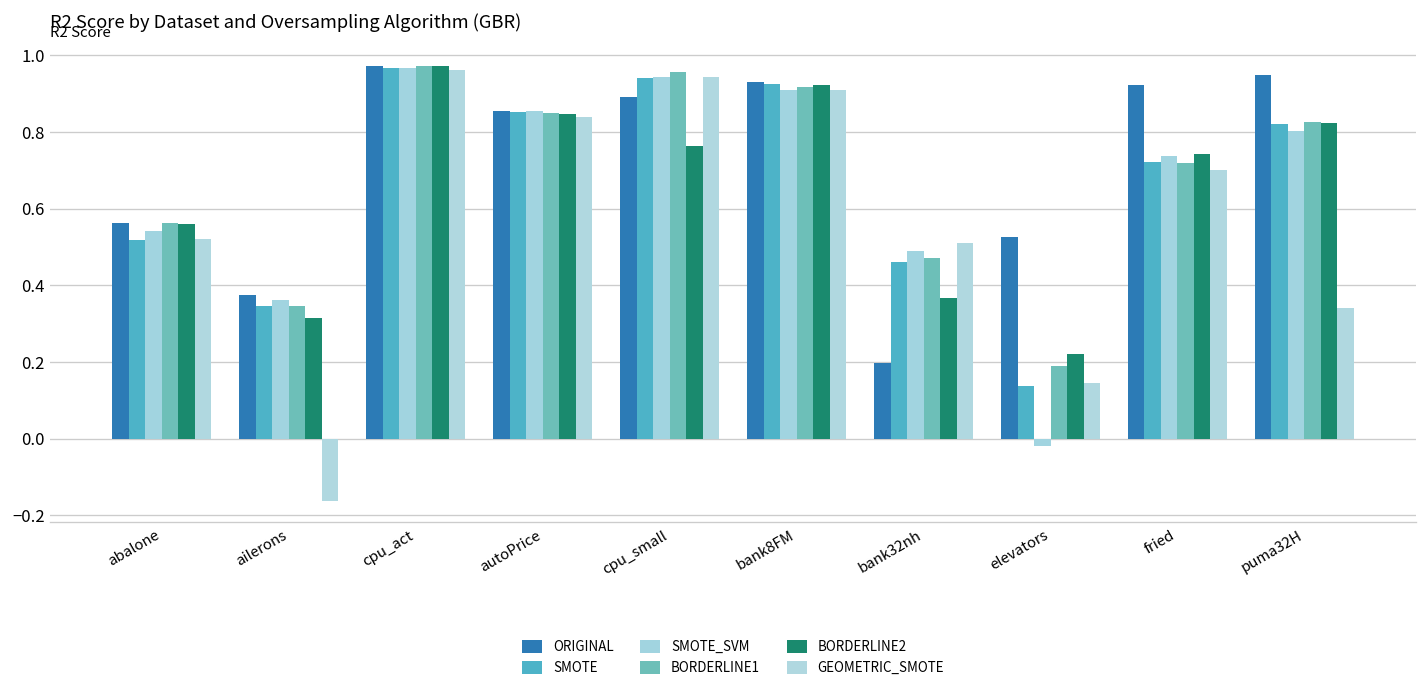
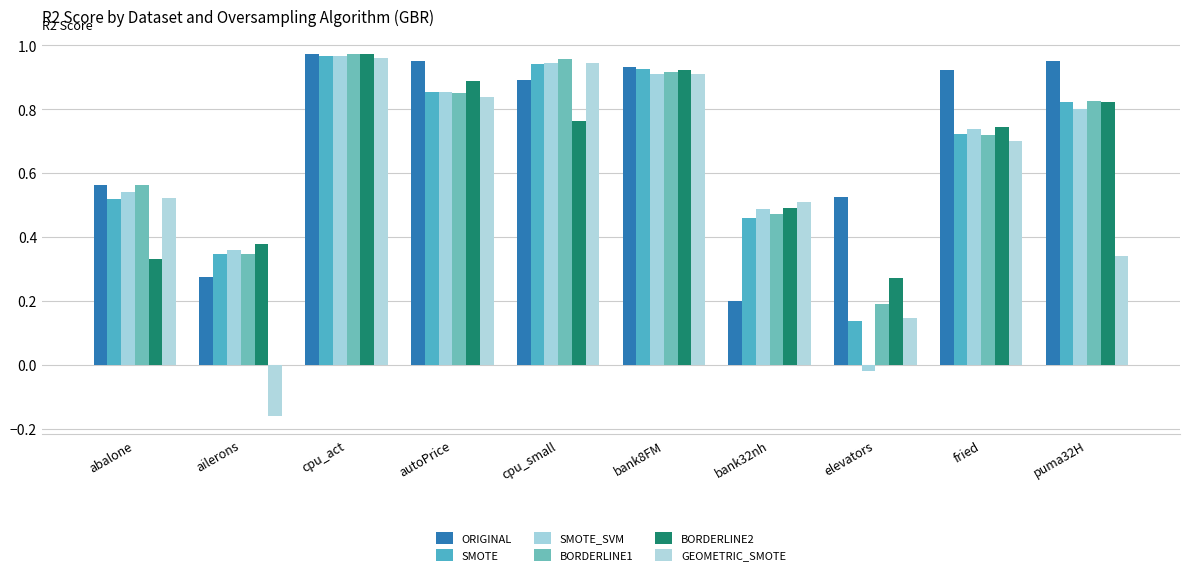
BORDERLINE2, abalone: 0.56 -> 0.33
ORIGINAL, ailerons: 0.37 -> 0.27
BORDERLINE2, ailerons: 0.31 -> 0.38
ORIGINAL, autoPrice: 0.85 -> 0.95
BORDERLINE2, autoPrice: 0.85 -> 0.89
BORDERLINE2, bank32nh: 0.37 -> 0.49
BORDERLINE2, elevators: 0.22 -> 0.27
